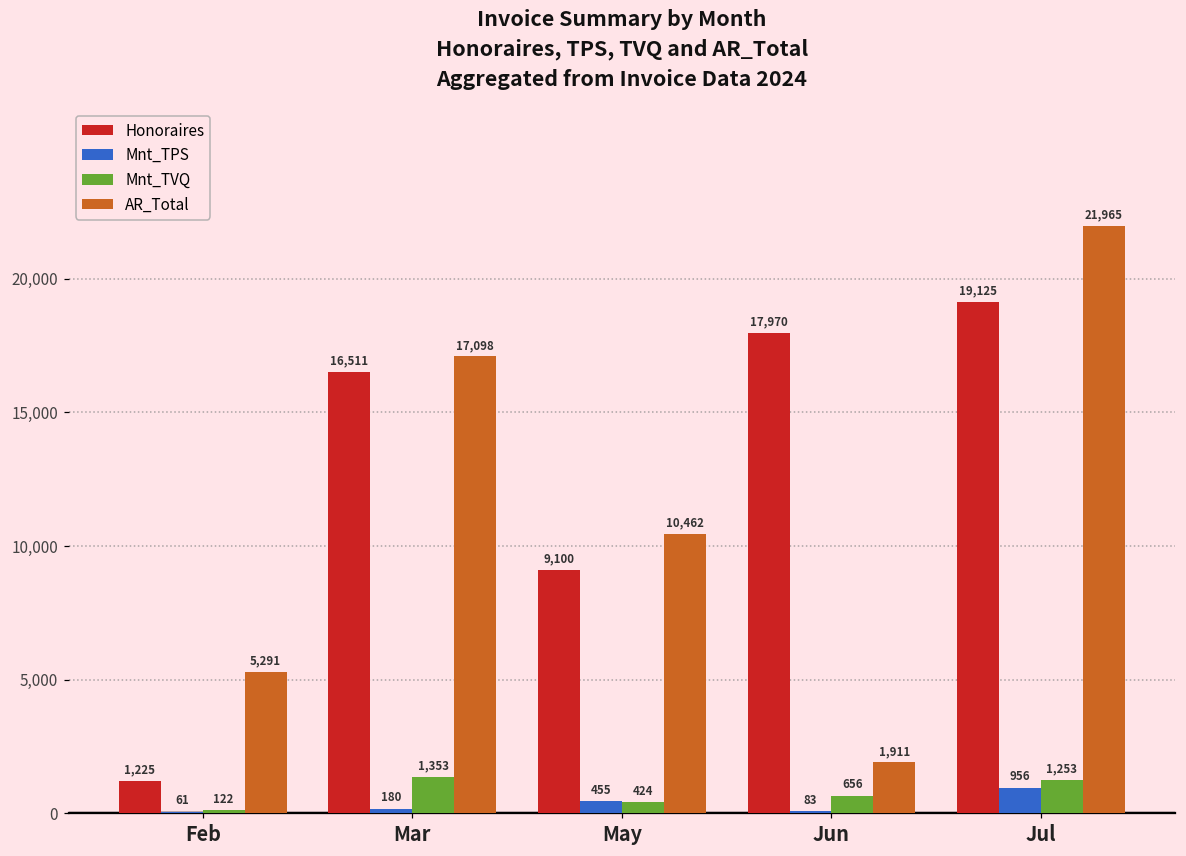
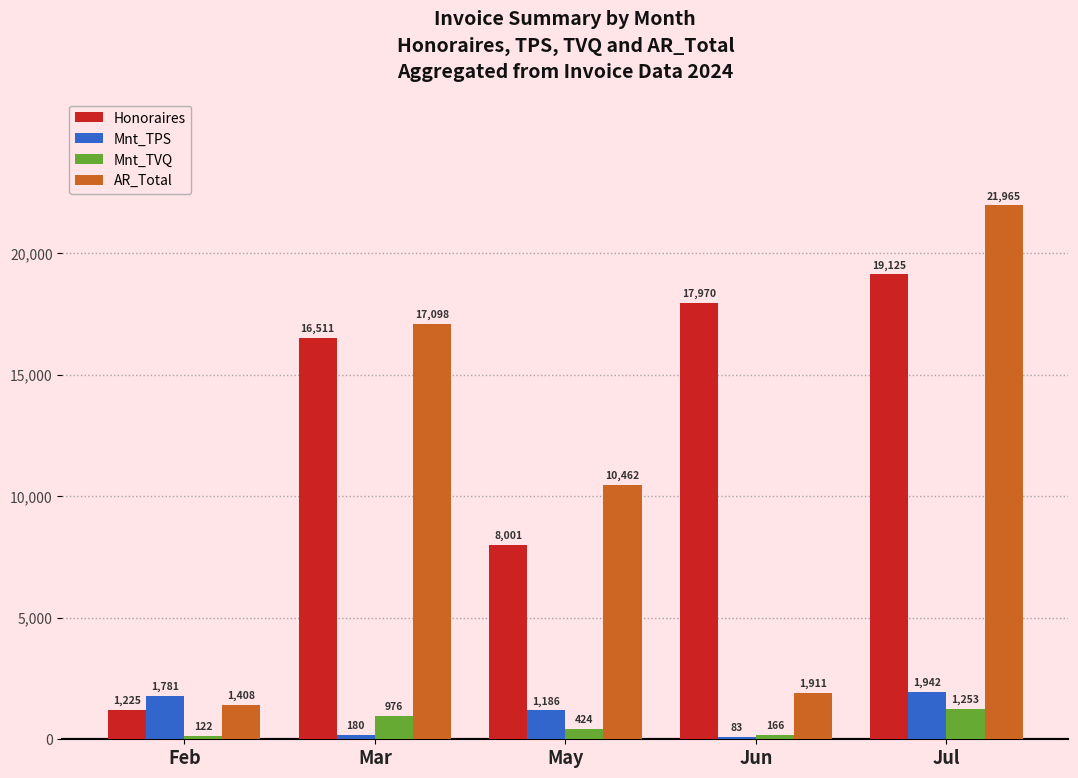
Mnt_TPS, Feb: 61 -> 1,781
AR_Total, Feb: 5,291 -> 1,408
Mnt_TVQ, Mar: 1,353 -> 976
Honoraires, May: 9,100 -> 8,001
Mnt_TPS, May: 455 -> 1,186
Mnt_TVQ, Jun: 656 -> 166
Mnt_TPS, Jul: 956 -> 1,942
